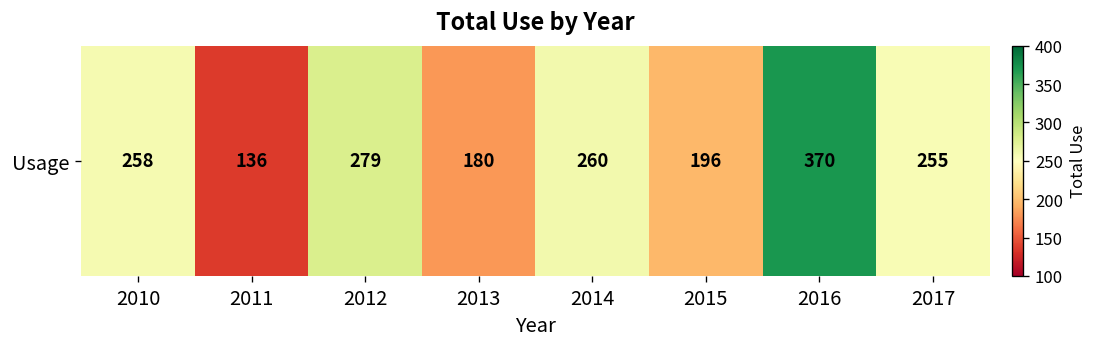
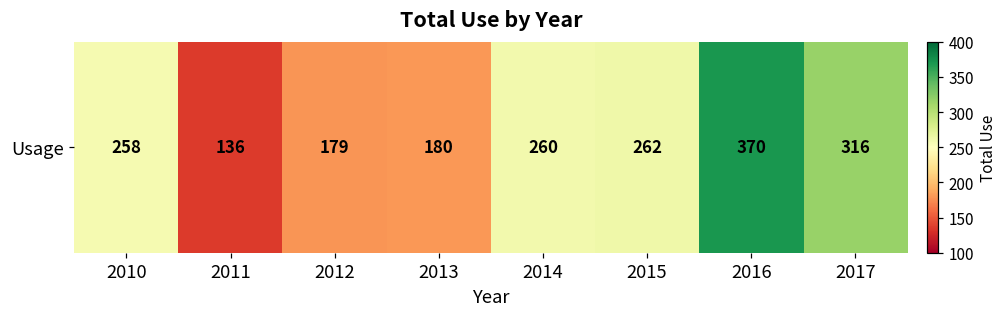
Usage, 2012: 279 -> 179
Usage, 2015: 196 -> 262
Usage, 2017: 255 -> 316
